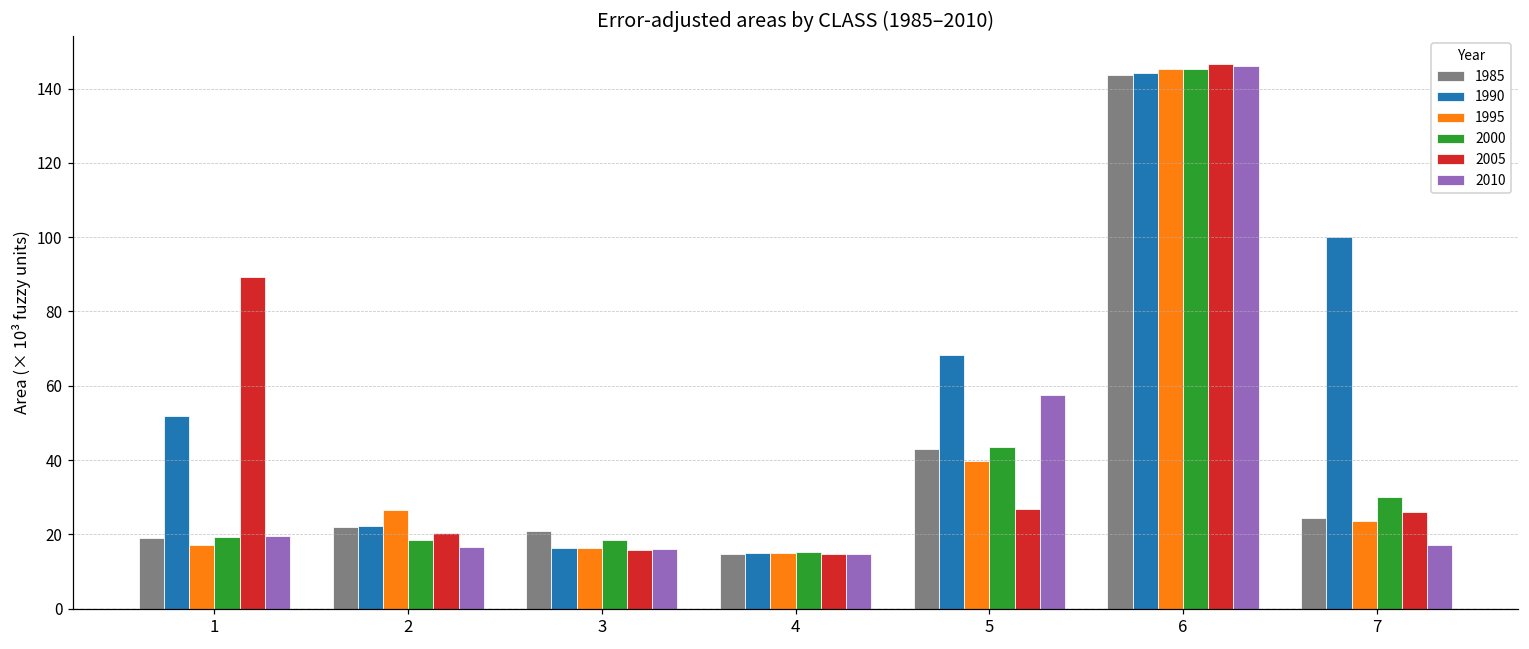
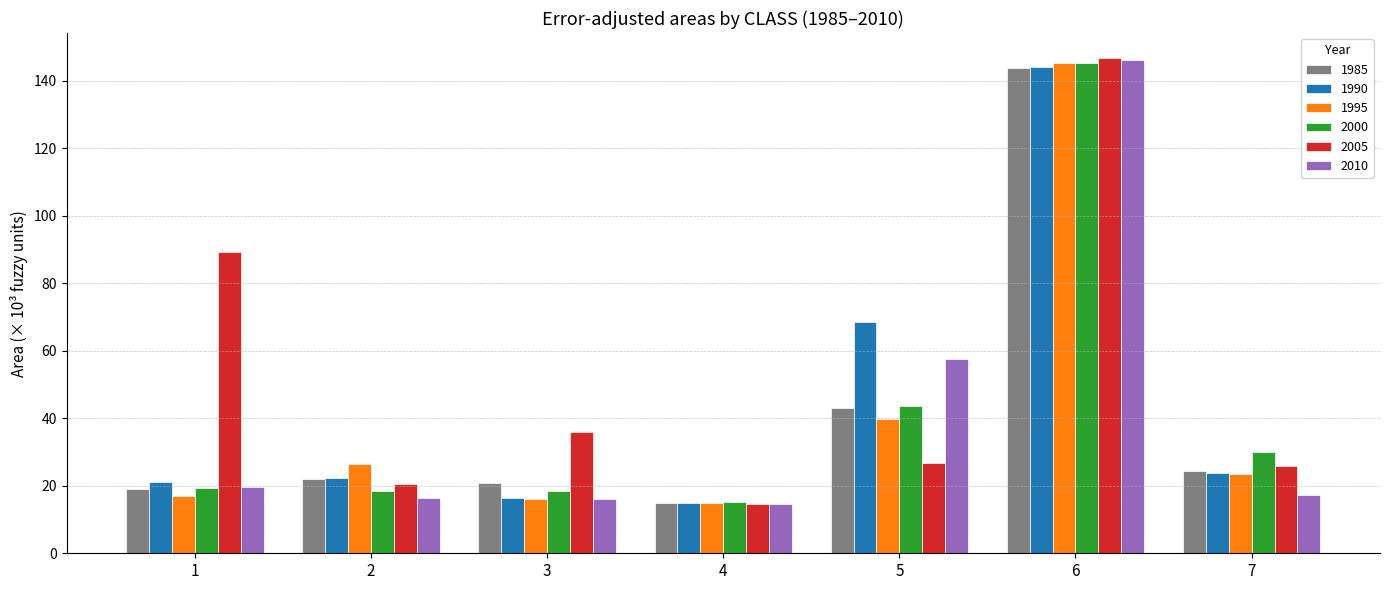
1990, 1: 52 -> 21
2005, 3: 16 -> 36
1990, 7: 100 -> 24
